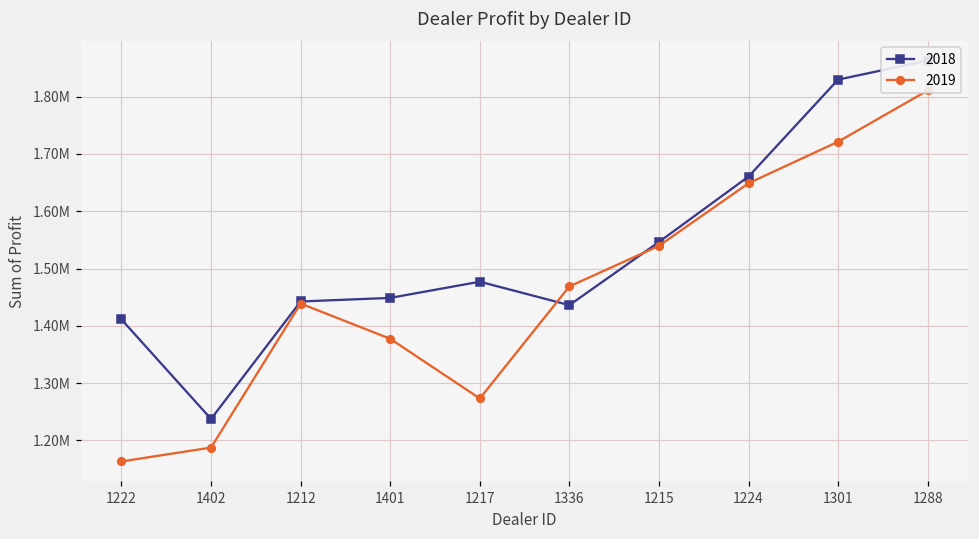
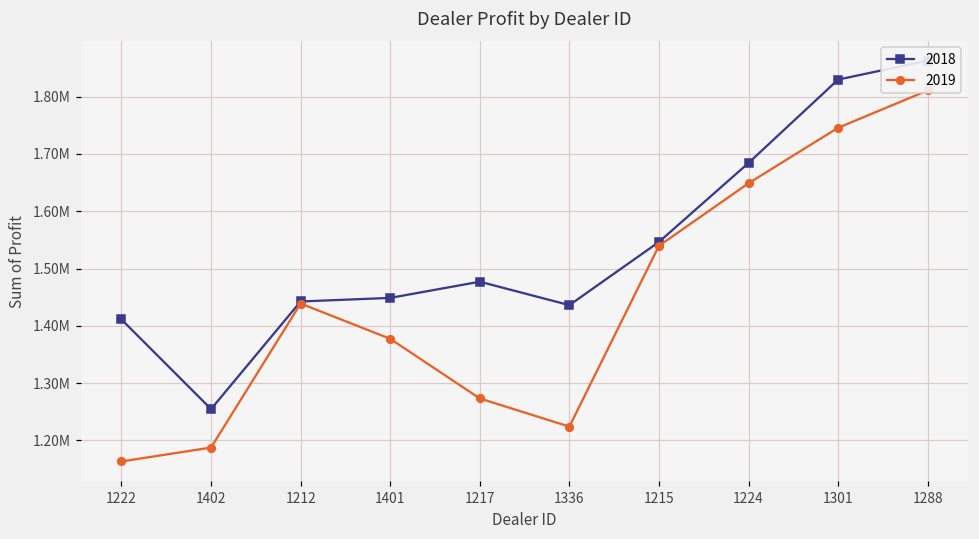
2018, 1402: 1240000 -> 1250000
2019, 1336: 1470000 -> 1220000
2018, 1224: 1660000 -> 1680000
2019, 1301: 1720000 -> 1750000
